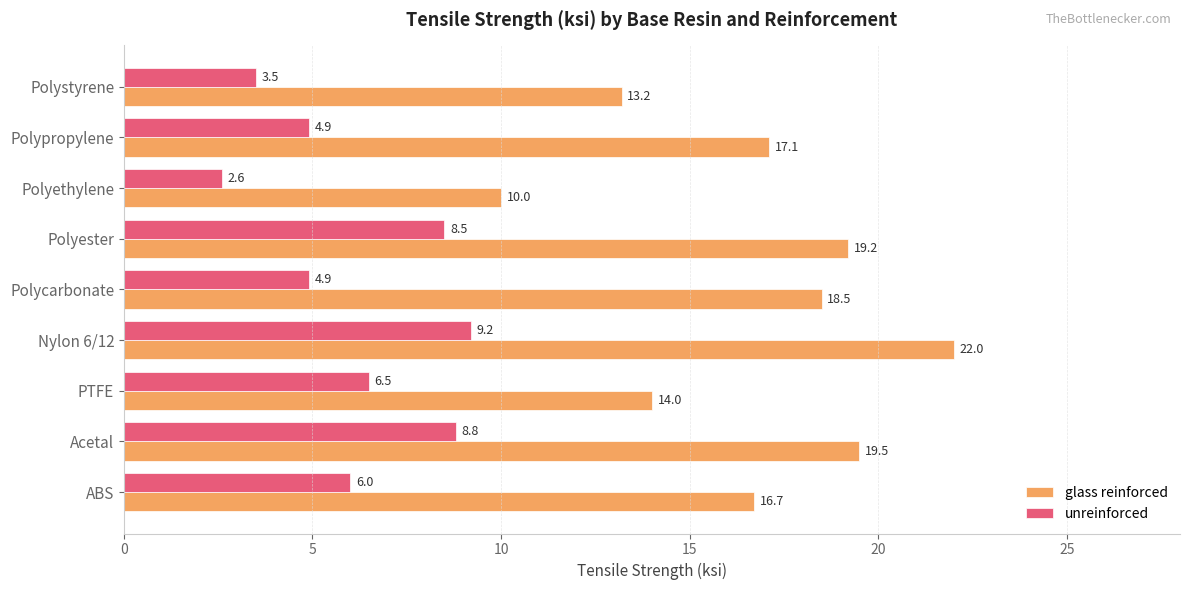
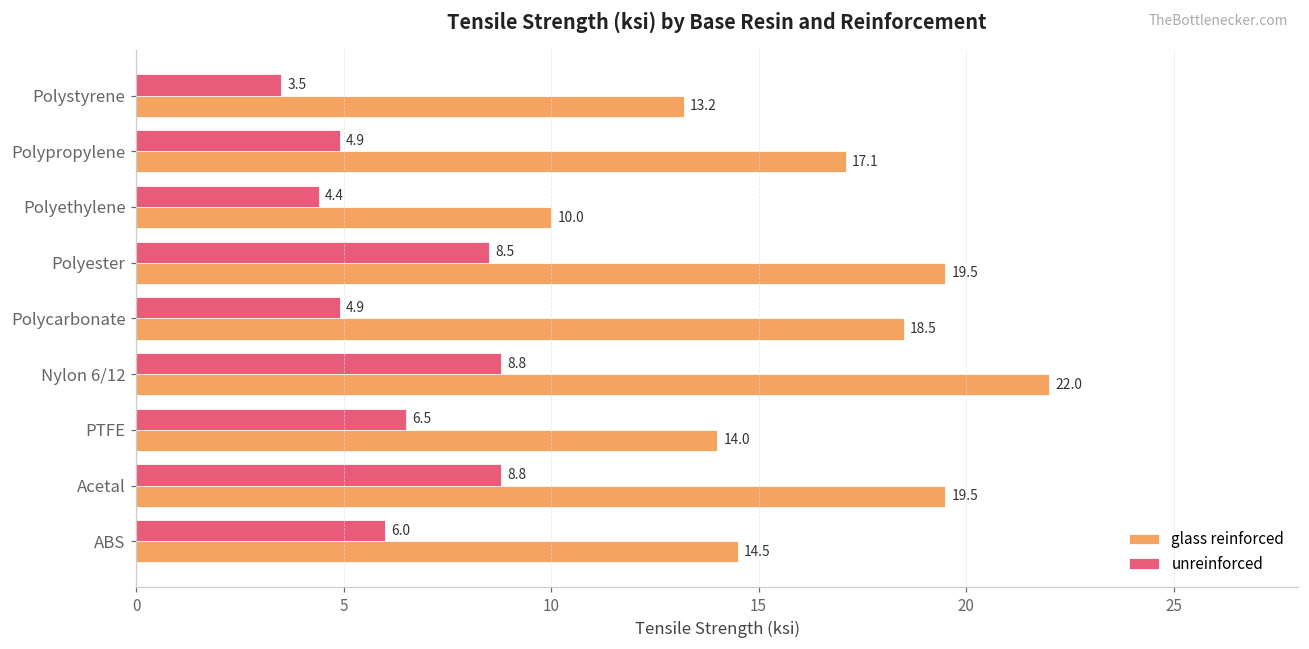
unreinforced, Polyethylene: 2.6 -> 4.4
glass reinforced, Polyester: 19.2 -> 19.5
unreinforced, Nylon 6/12: 9.2 -> 8.8
glass reinforced, ABS: 16.7 -> 14.5
